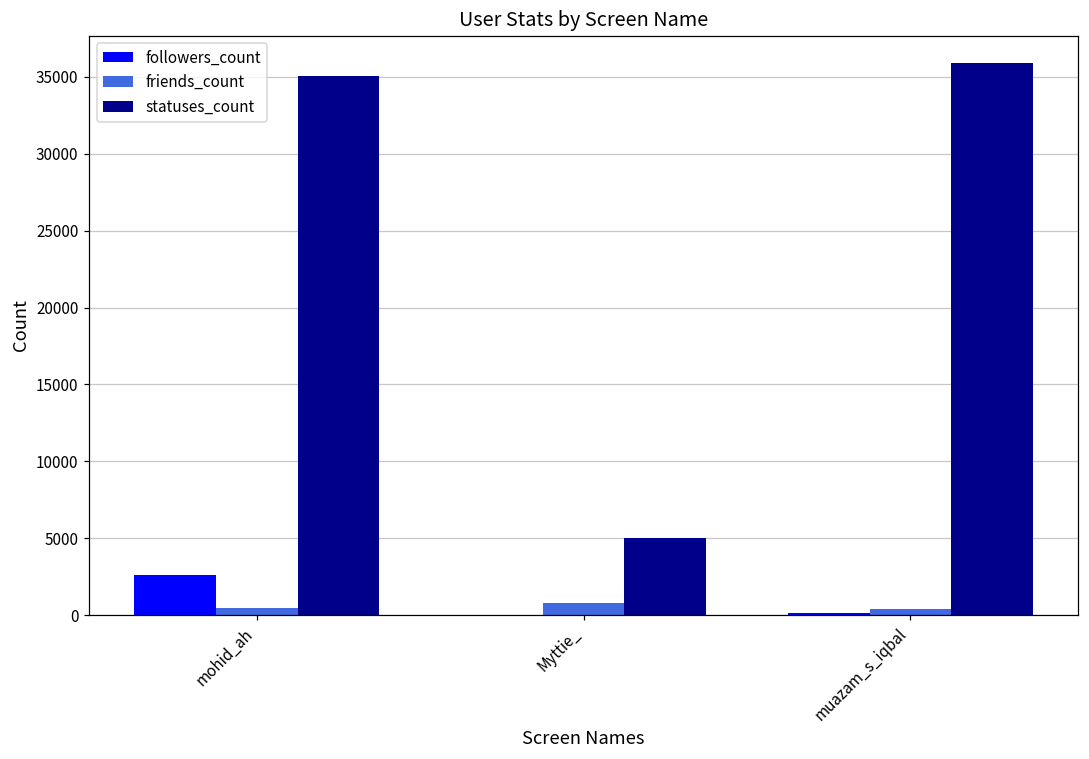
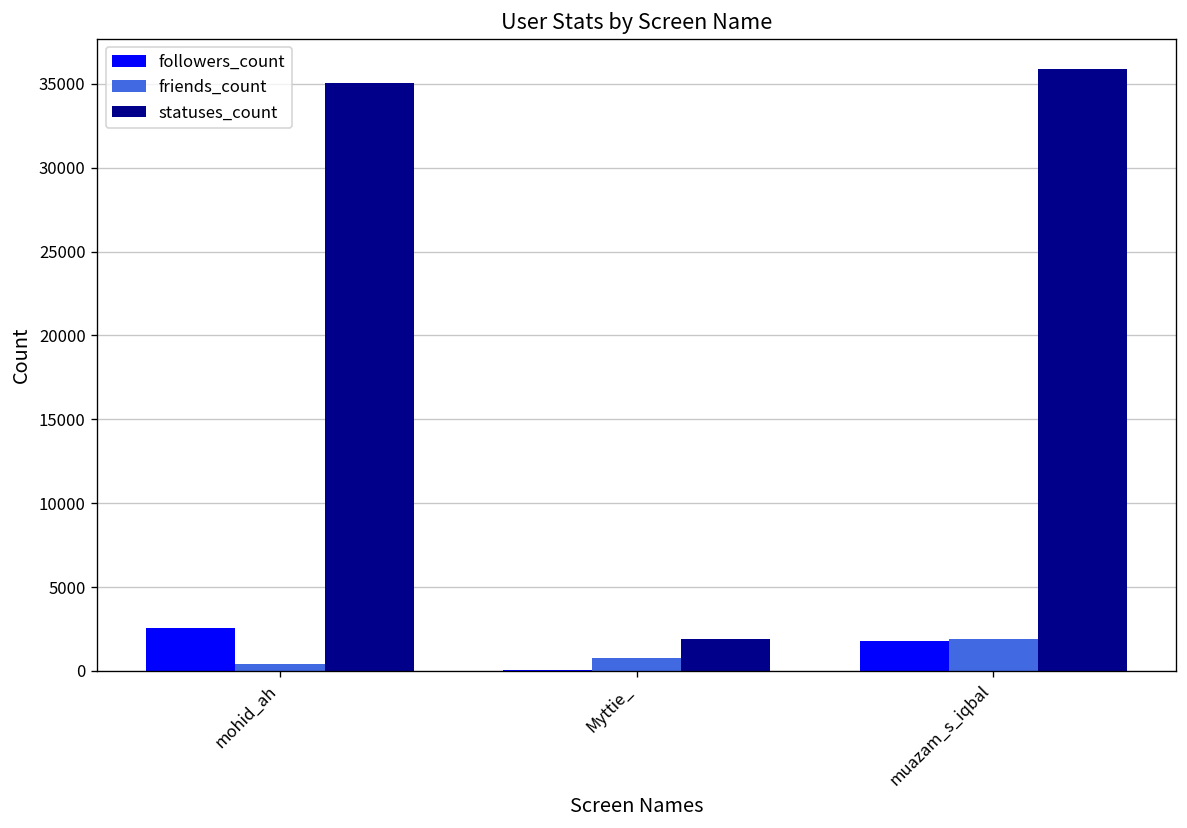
statuses_count, Myttie_: 5000 -> 1900
followers_count, muazam_s_iqbal: 100 -> 1800
friends_count, muazam_s_iqbal: 400 -> 1900
